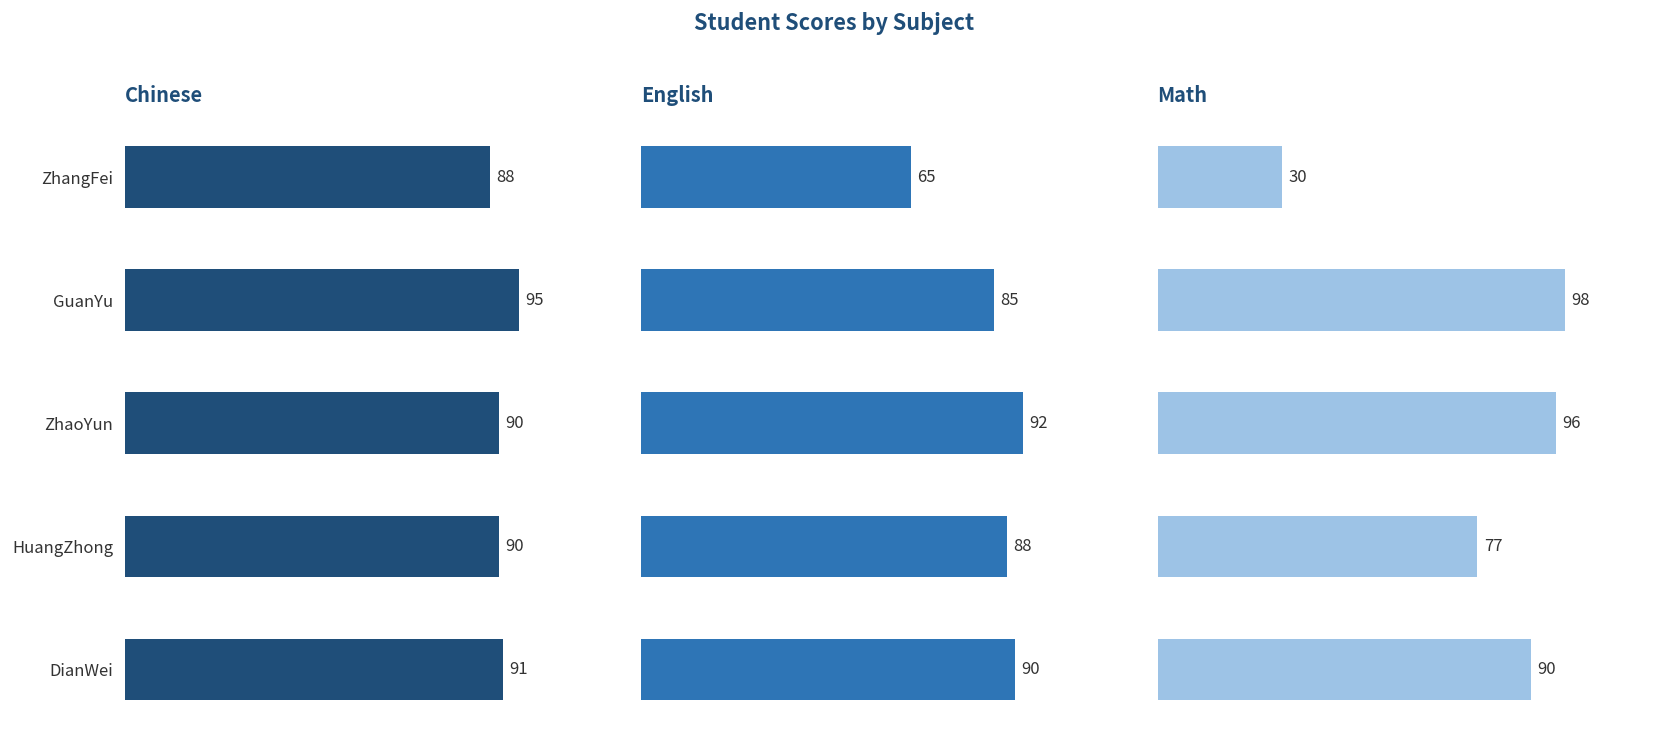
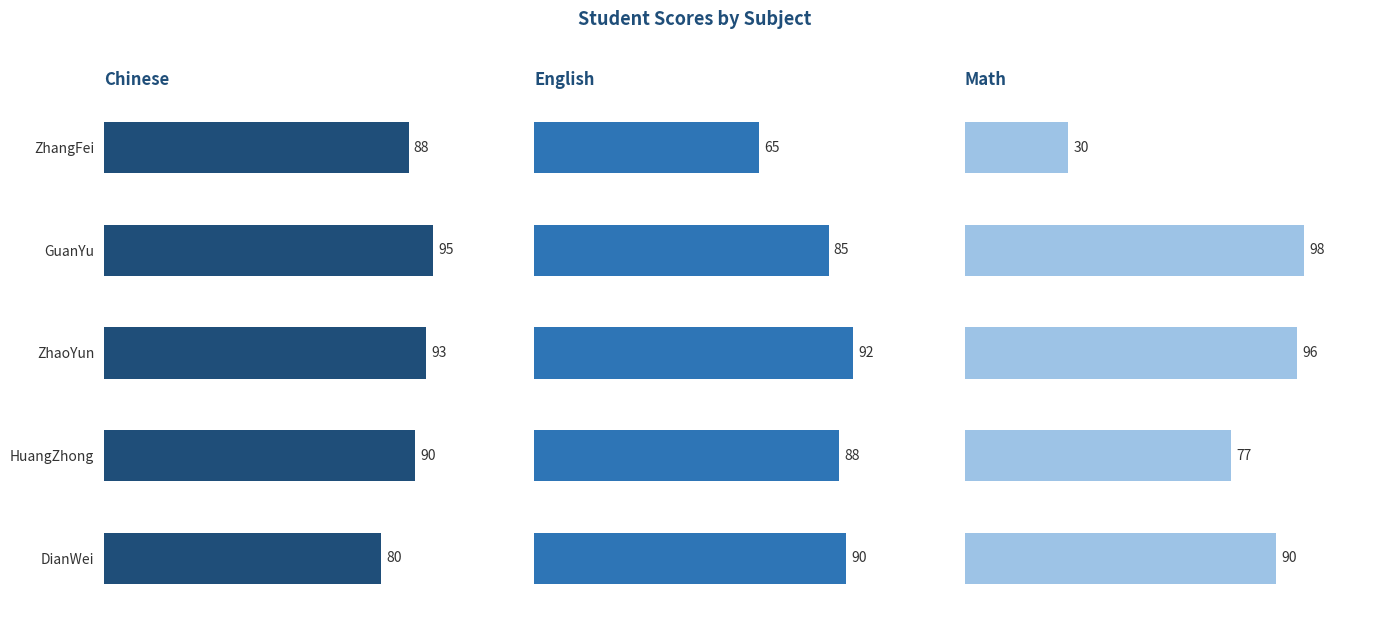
Chinese, ZhaoYun: 90 -> 93
Chinese, DianWei: 91 -> 80
